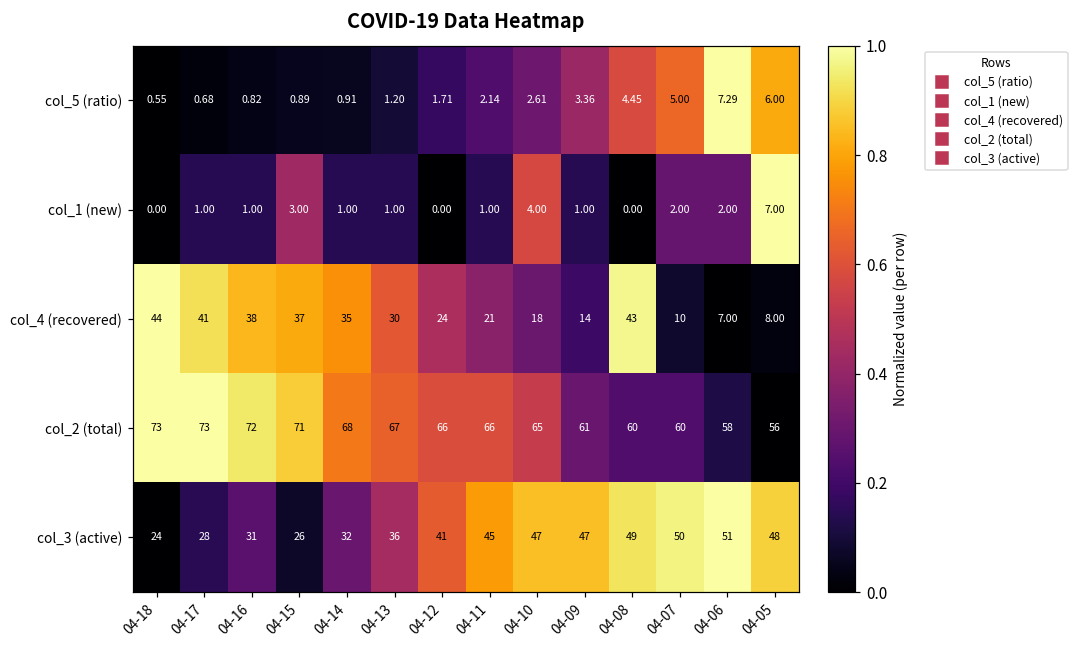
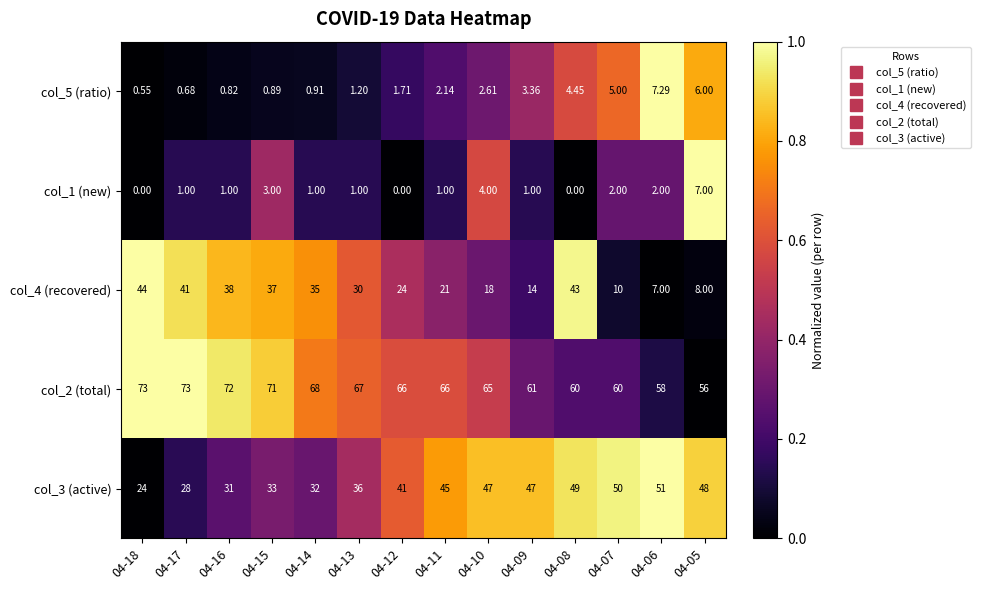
col_3 (active), 04-15: 26 -> 33
